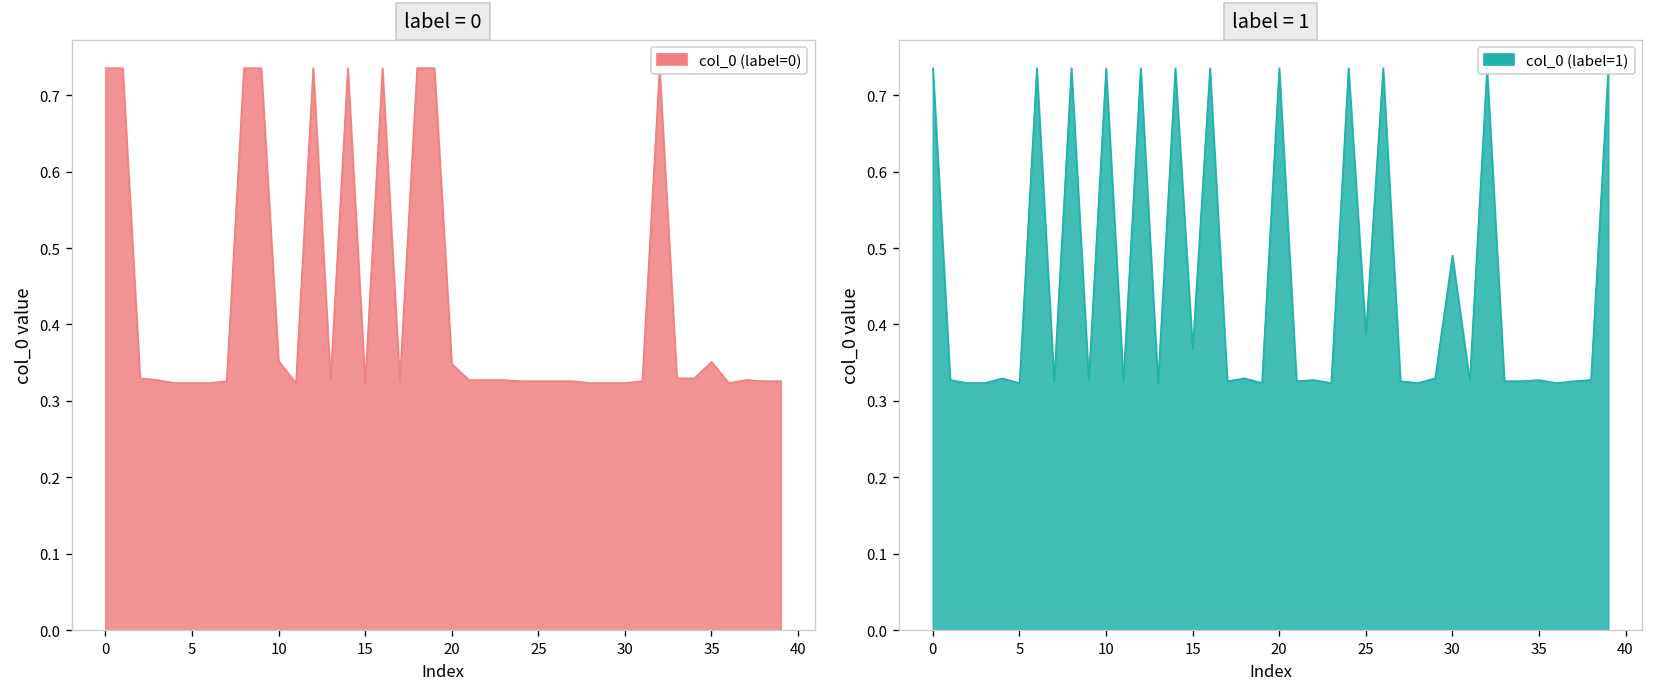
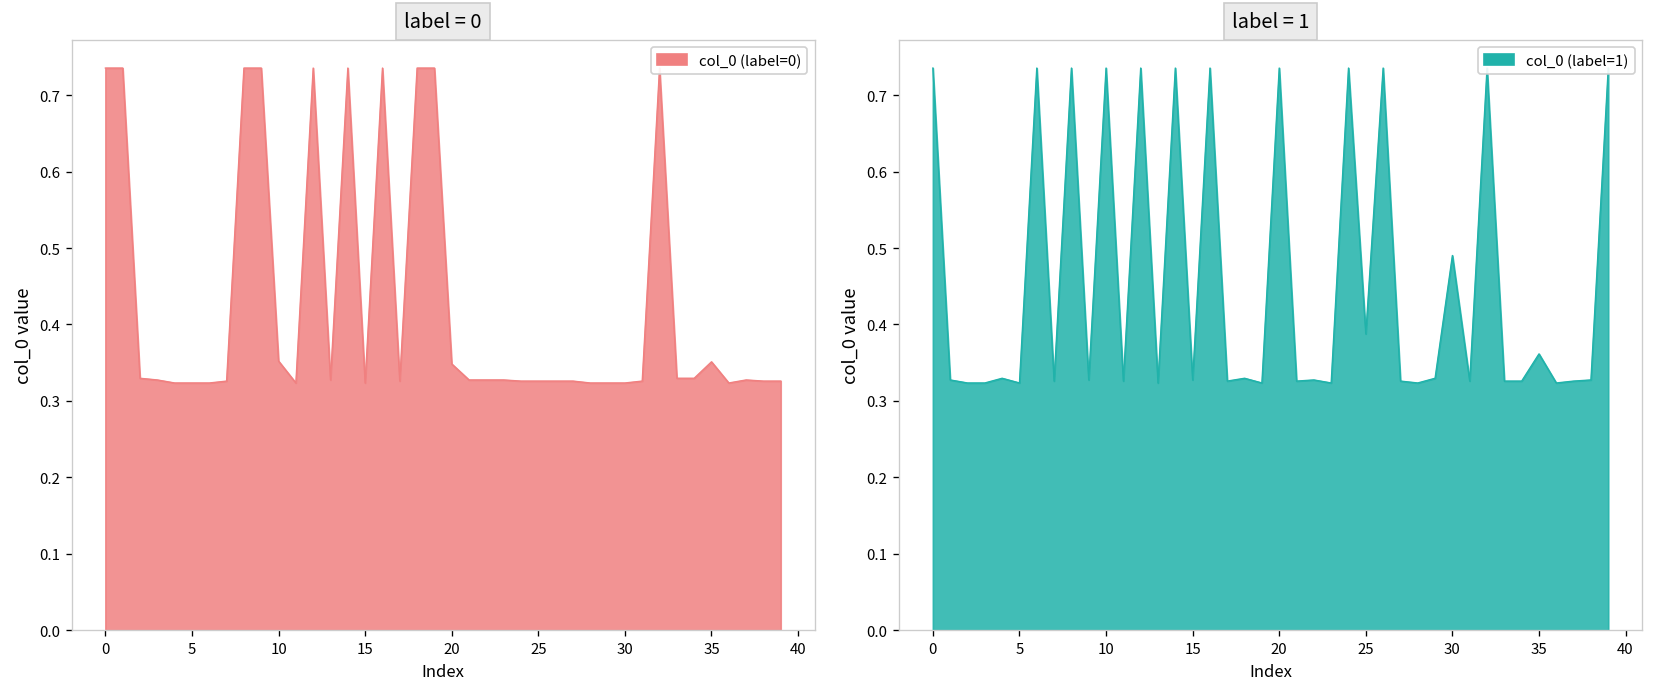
label = 1, 15: 0.37 -> 0.33
label = 1, 35: 0.33 -> 0.36
